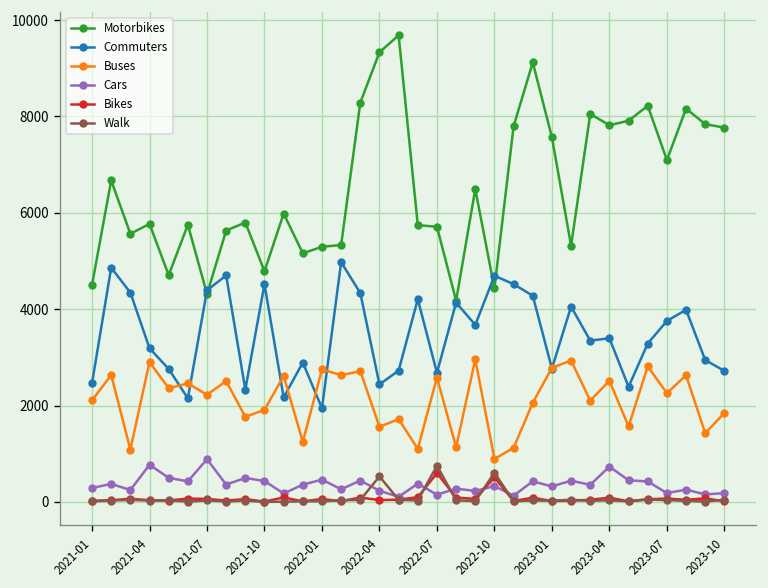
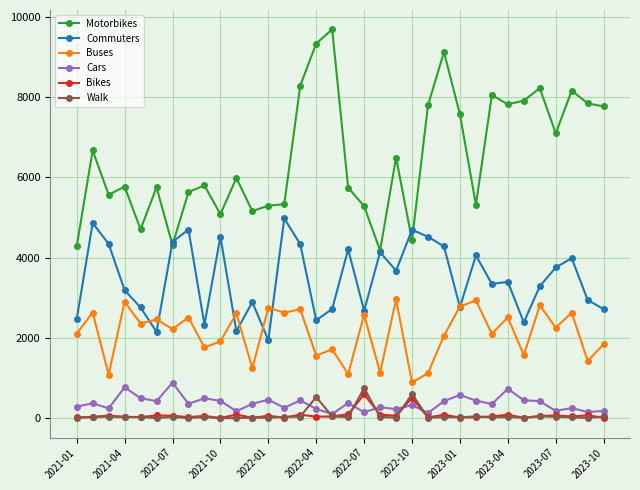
Motorbikes, 2021-01: 4500 -> 4300
Motorbikes, 2021-10: 4800 -> 5100
Motorbikes, 2022-07: 5700 -> 5300
Cars, 2023-01: 300 -> 600
